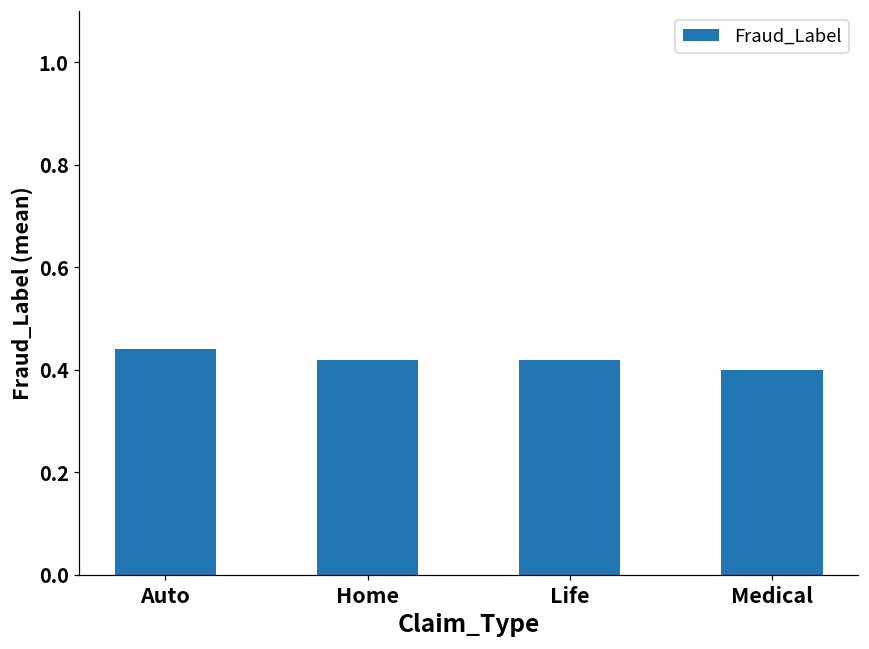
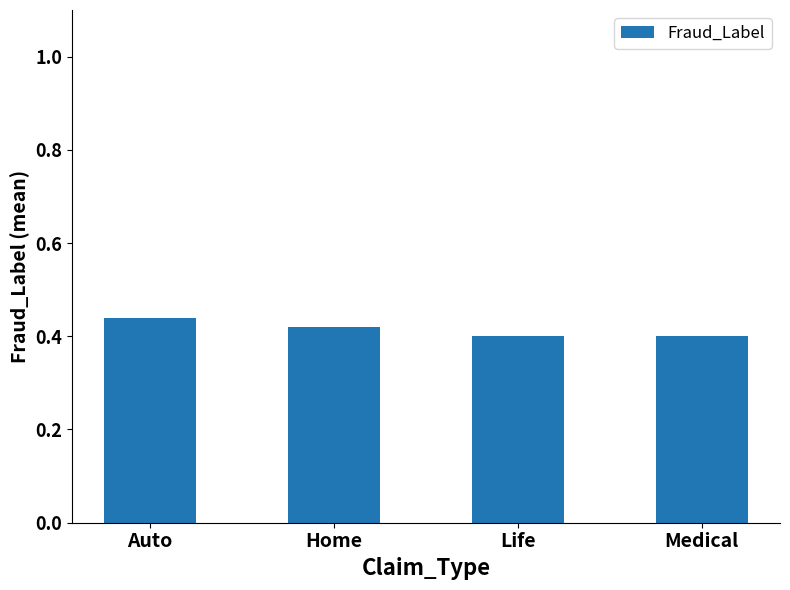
Life: 0.42 -> 0.40
